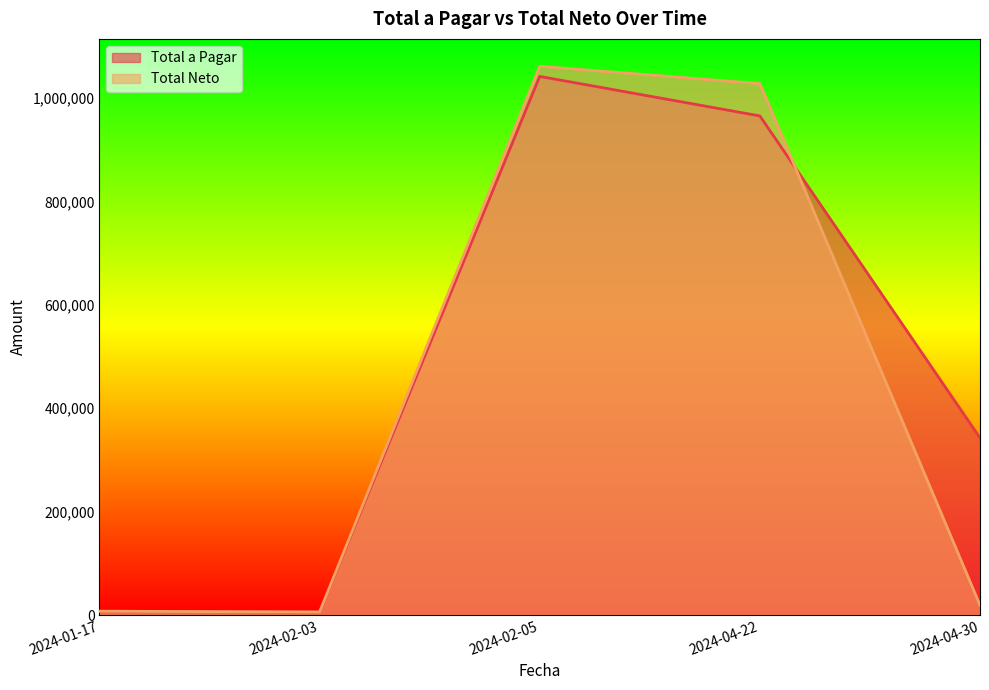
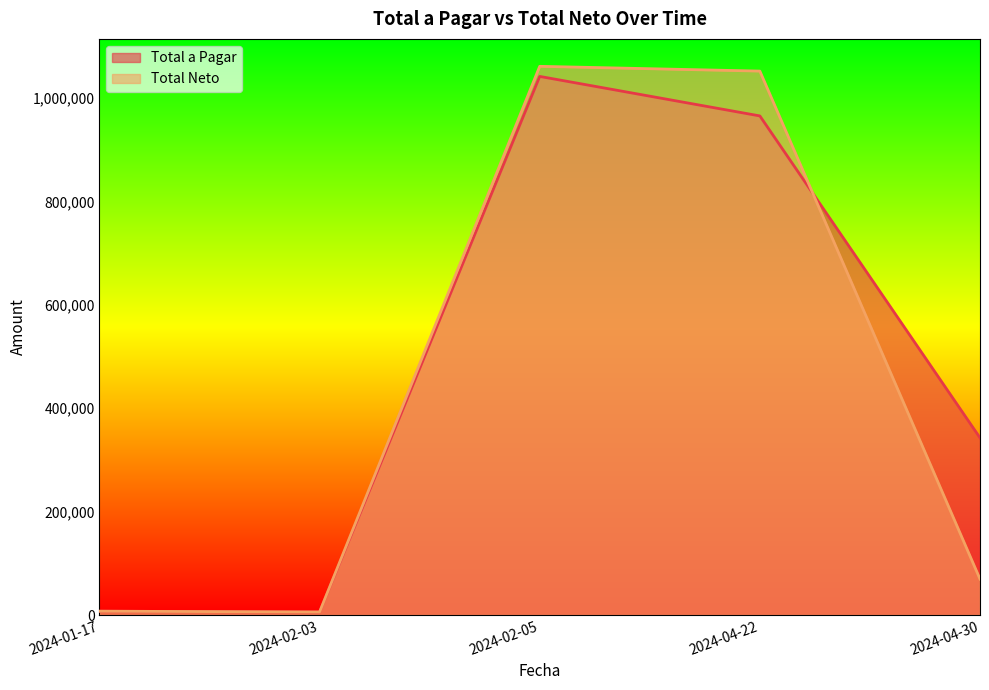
Total Neto, 2024-04-22: 1,030,000 -> 1,050,000
Total Neto, 2024-04-30: 20,000 -> 70,000
